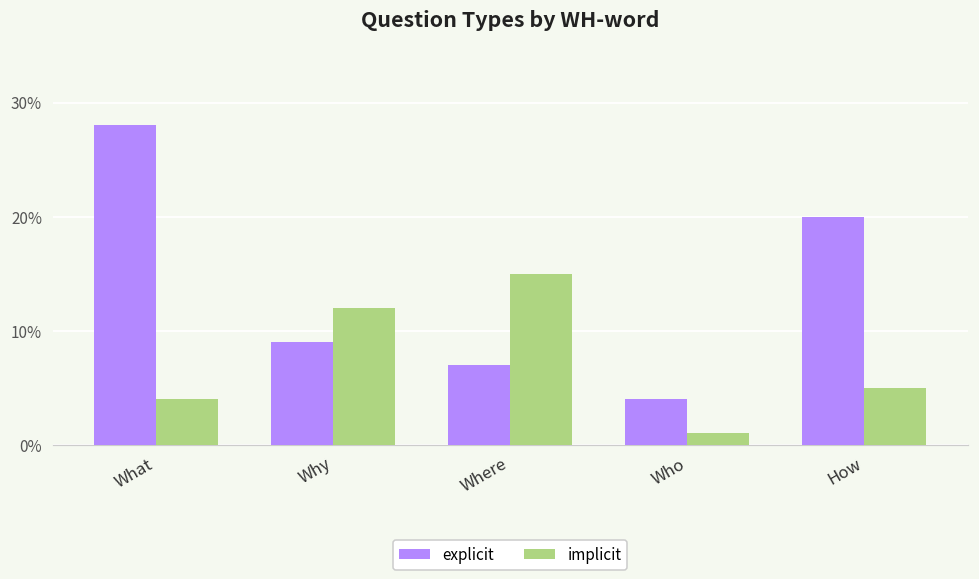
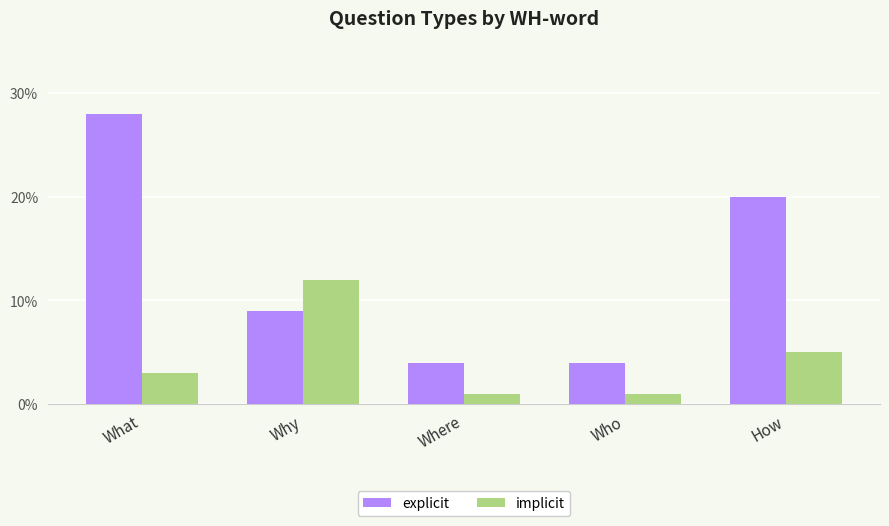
implicit, What: 4% -> 3%
explicit, Where: 7% -> 4%
implicit, Where: 15% -> 1%
